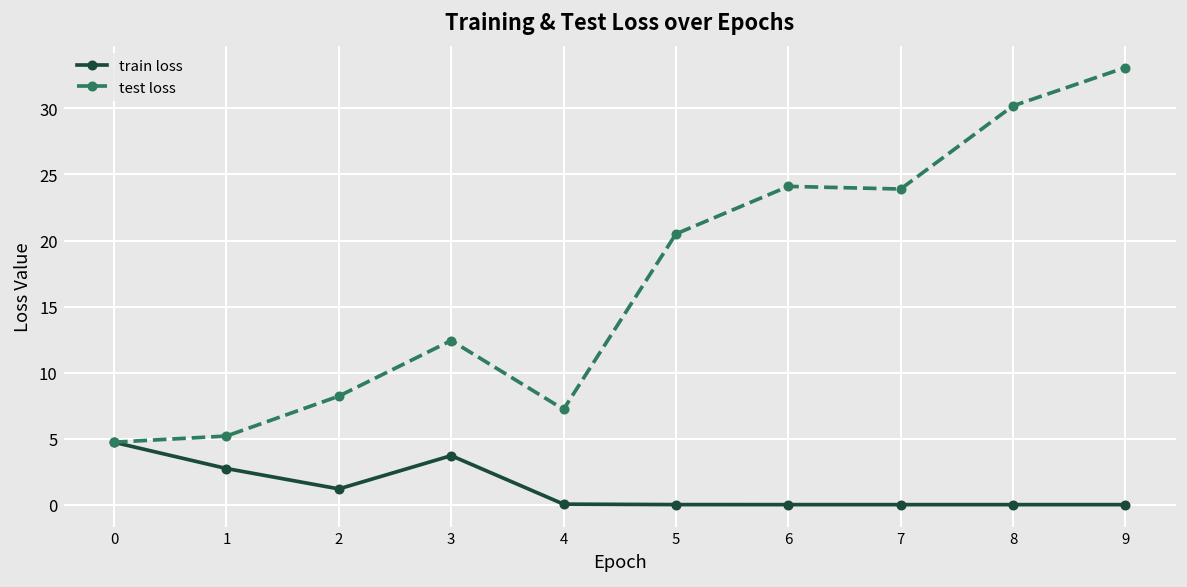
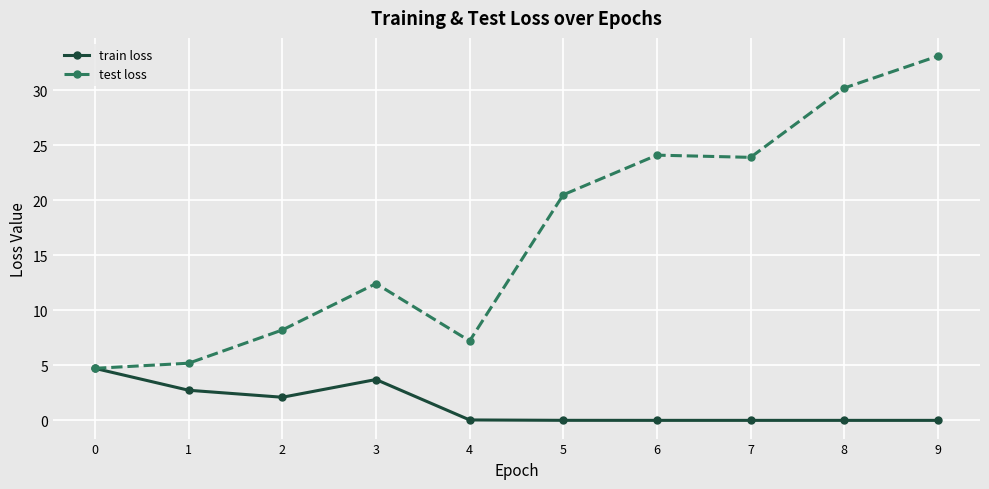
train loss, 2: 1.2 -> 2.1
